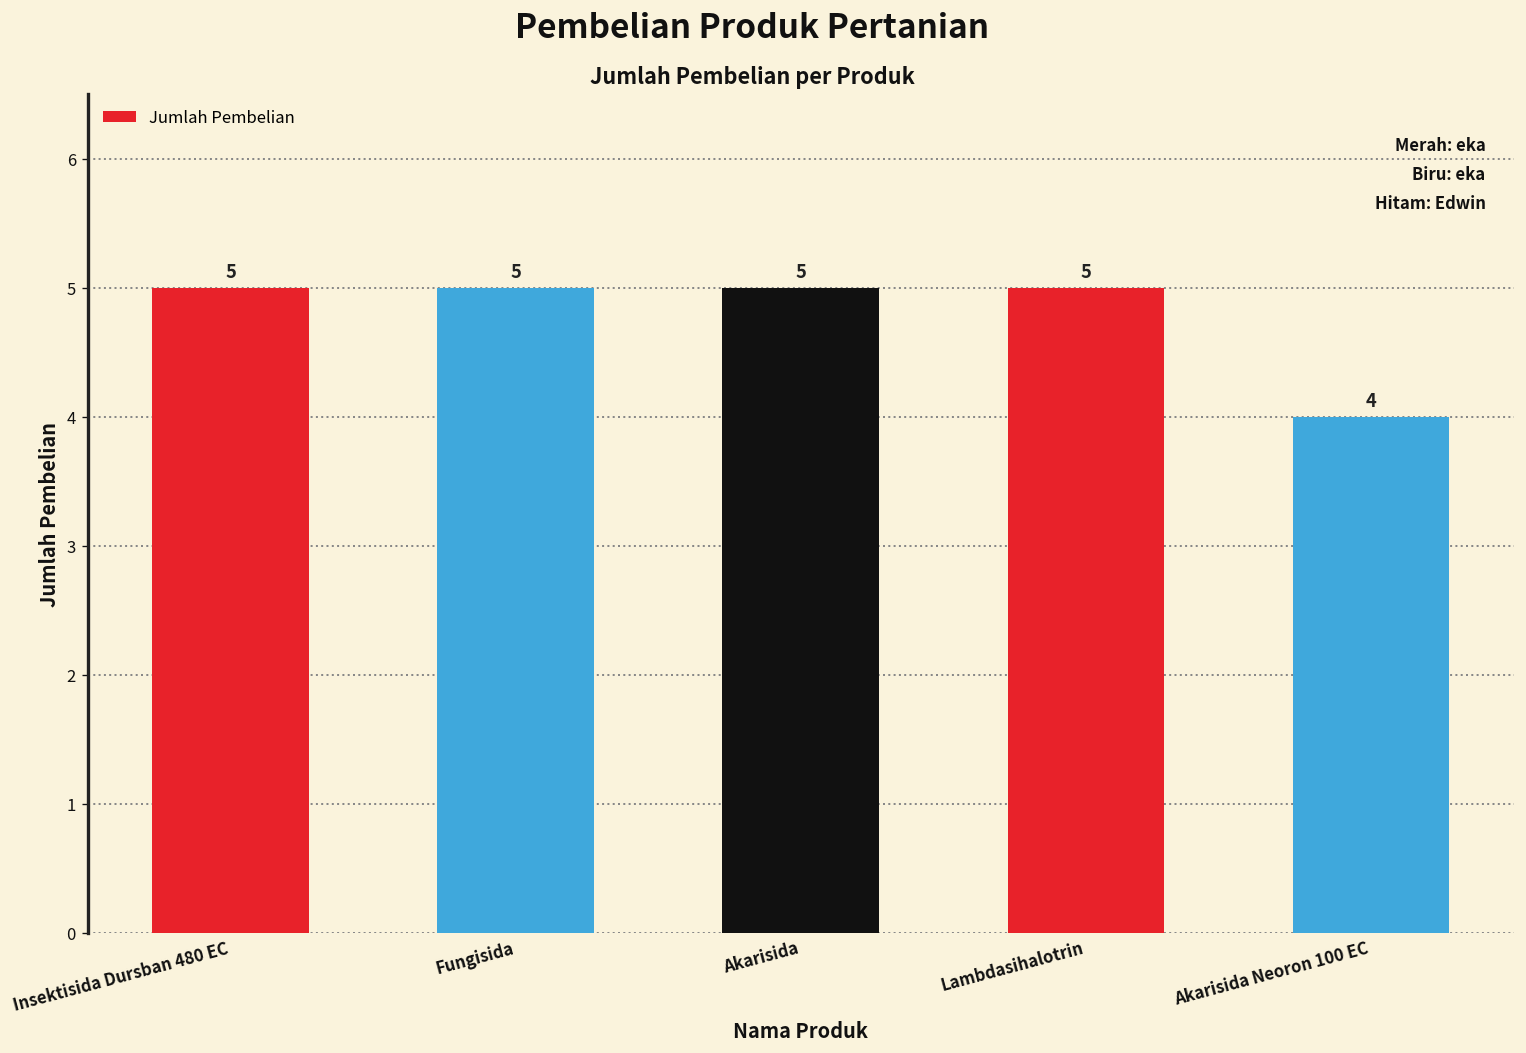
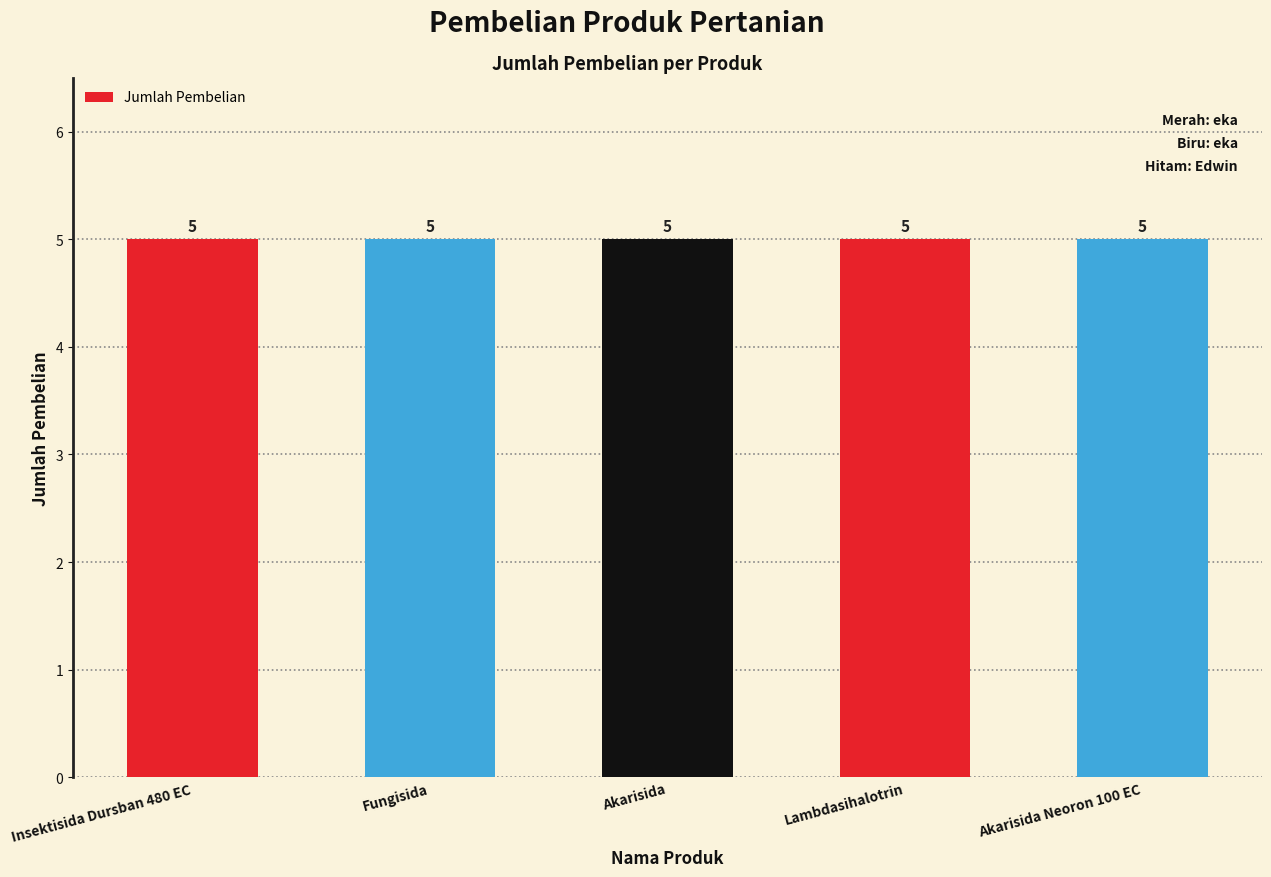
Akarisida Neoron 100 EC: 4 -> 5
